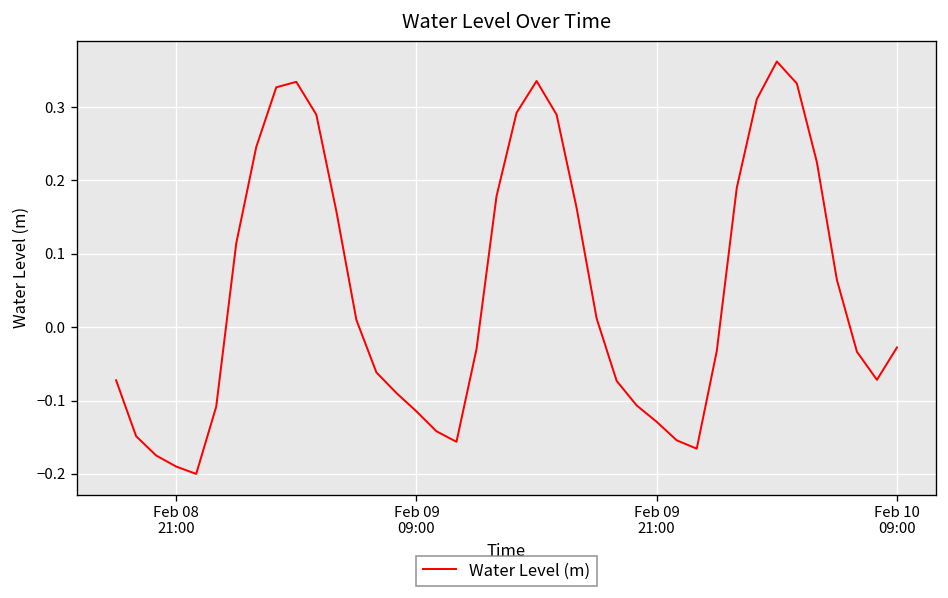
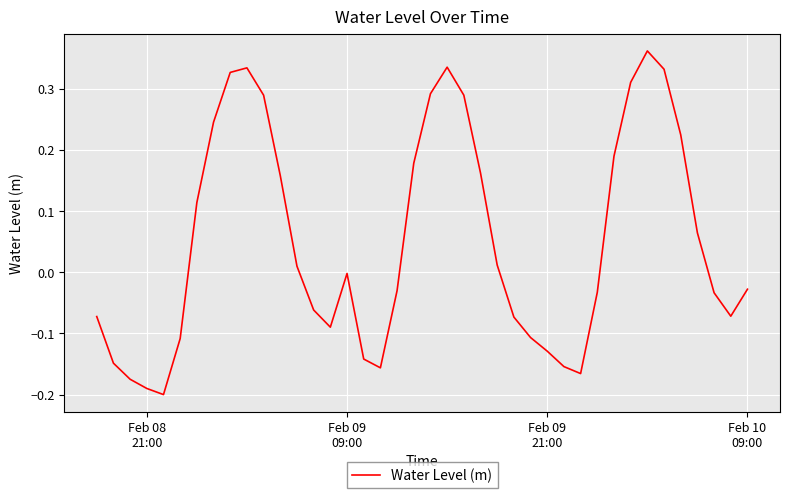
Feb 09 09:00: -0.11 -> 0.00
